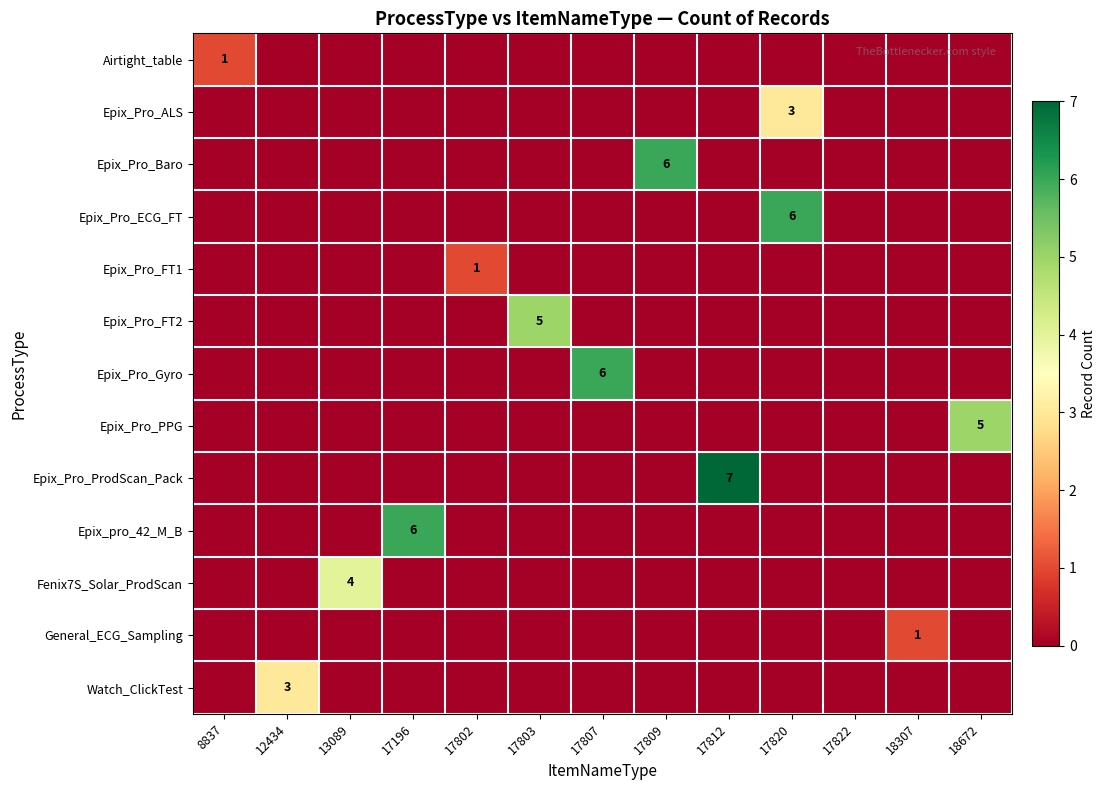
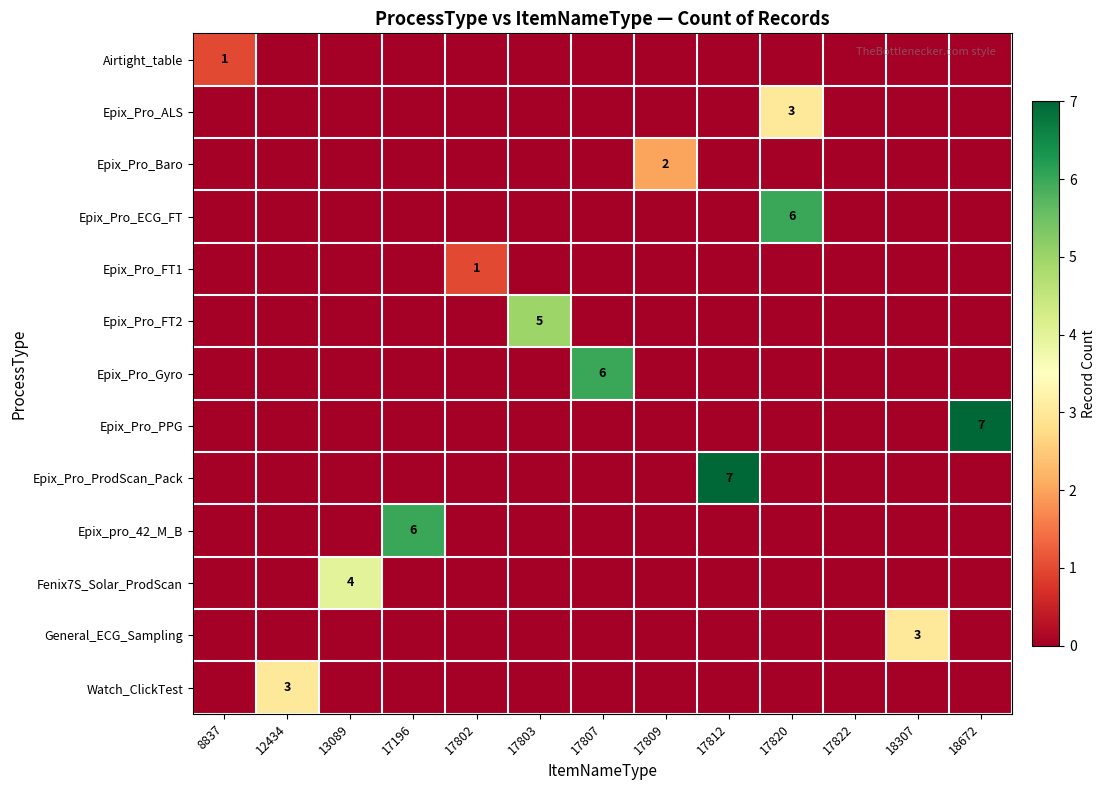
Epix_Pro_Baro, 17809: 6 -> 2
Epix_Pro_PPG, 18672: 5 -> 7
General_ECG_Sampling, 18307: 1 -> 3
